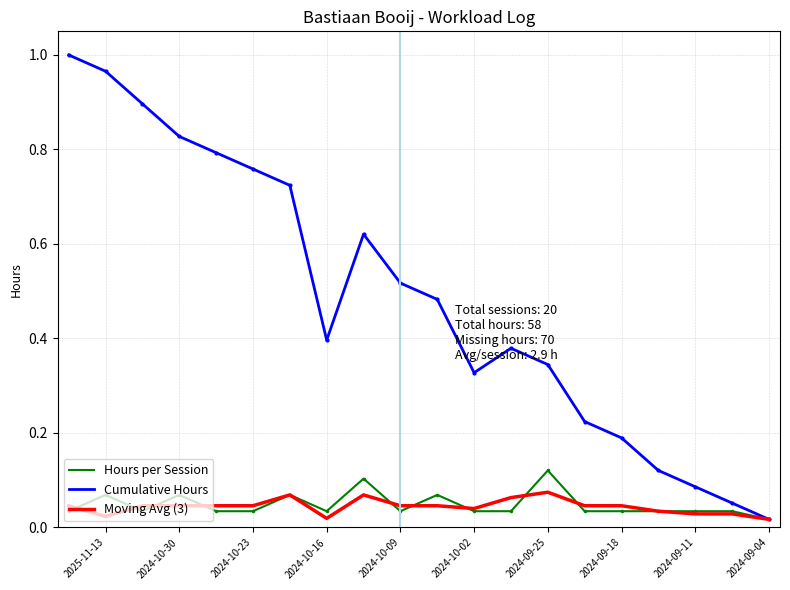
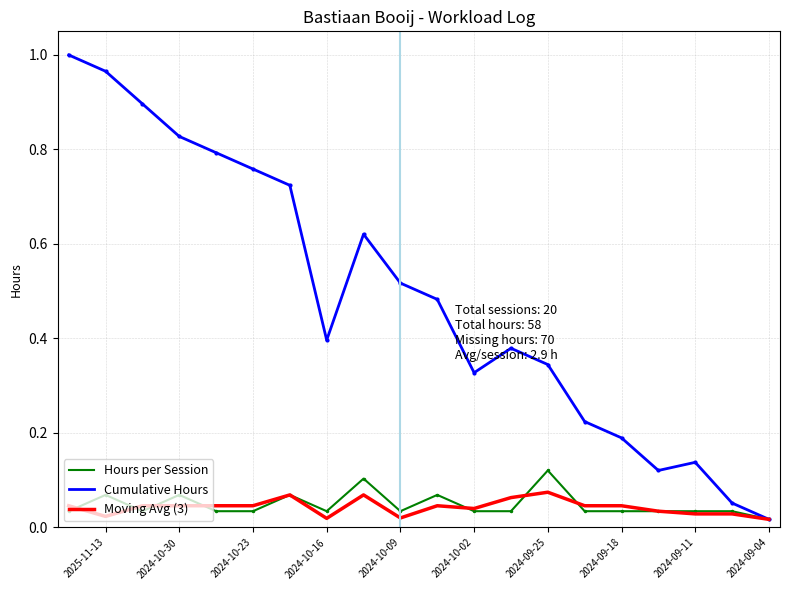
Moving Avg (3), 2024-10-09: 0.05 -> 0.02
Cumulative Hours, 2024-09-11: 0.09 -> 0.14
